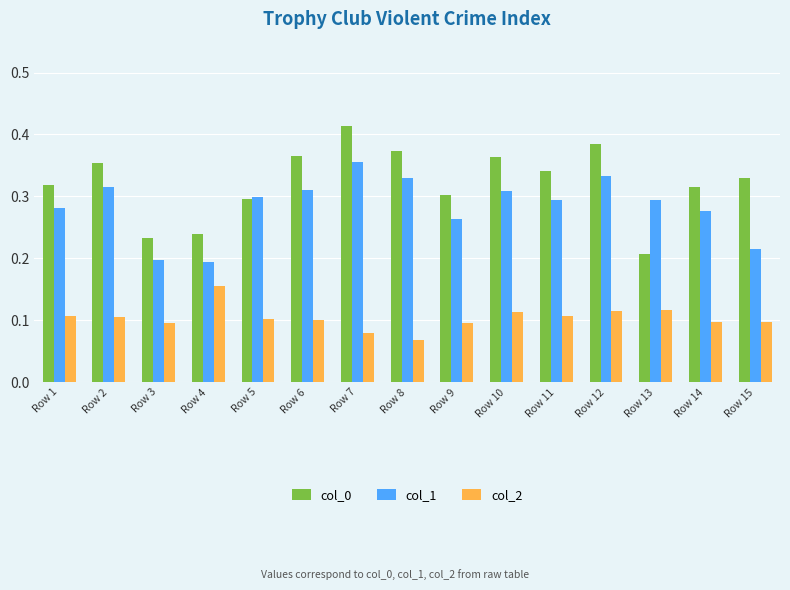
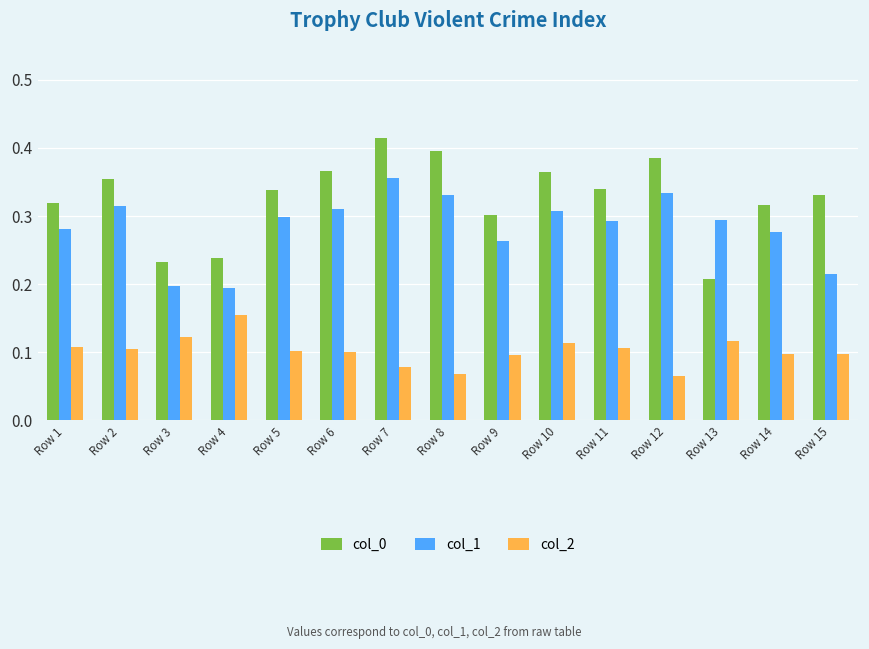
col_2, Row 3: 0.09 -> 0.12
col_0, Row 5: 0.30 -> 0.34
col_0, Row 8: 0.37 -> 0.40
col_2, Row 12: 0.12 -> 0.07
